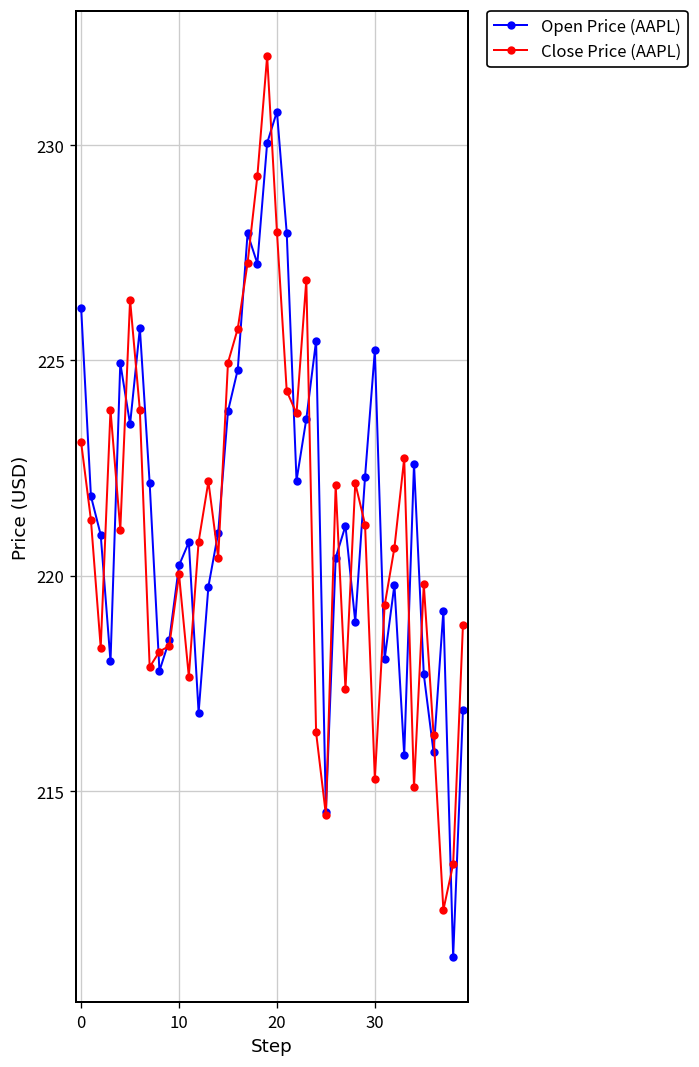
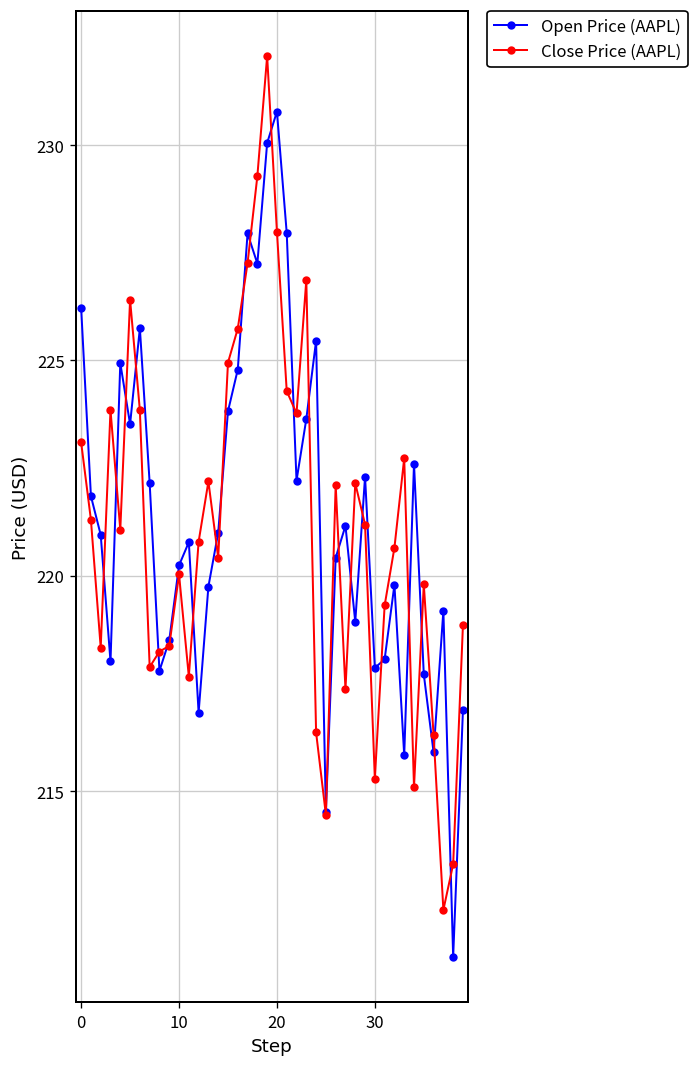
Open Price (AAPL), 30: 225.2 -> 217.9
